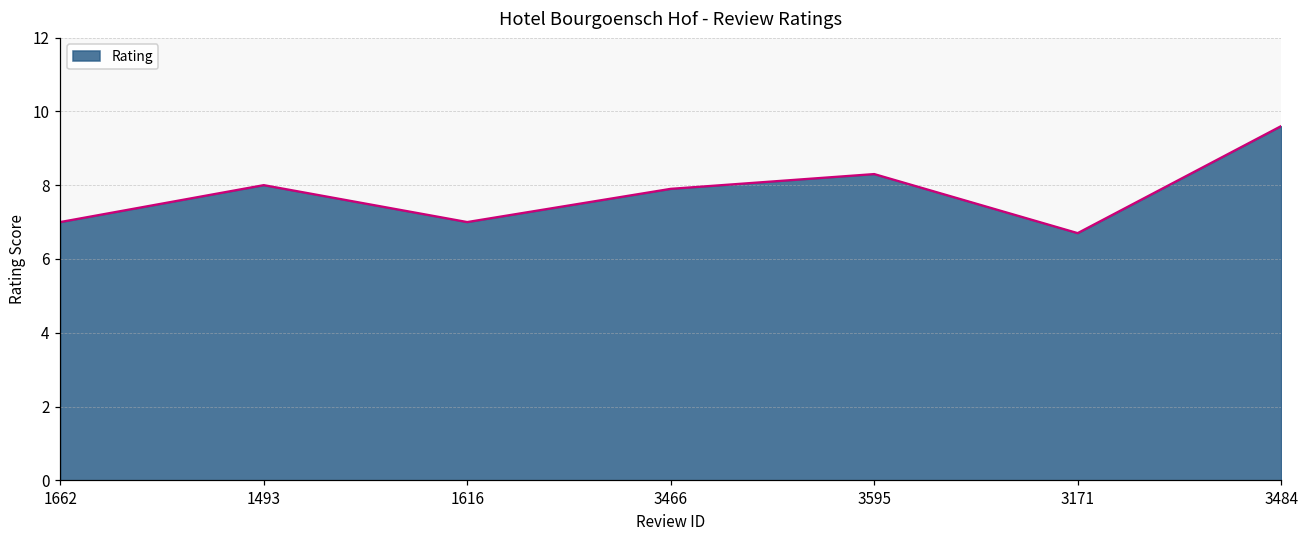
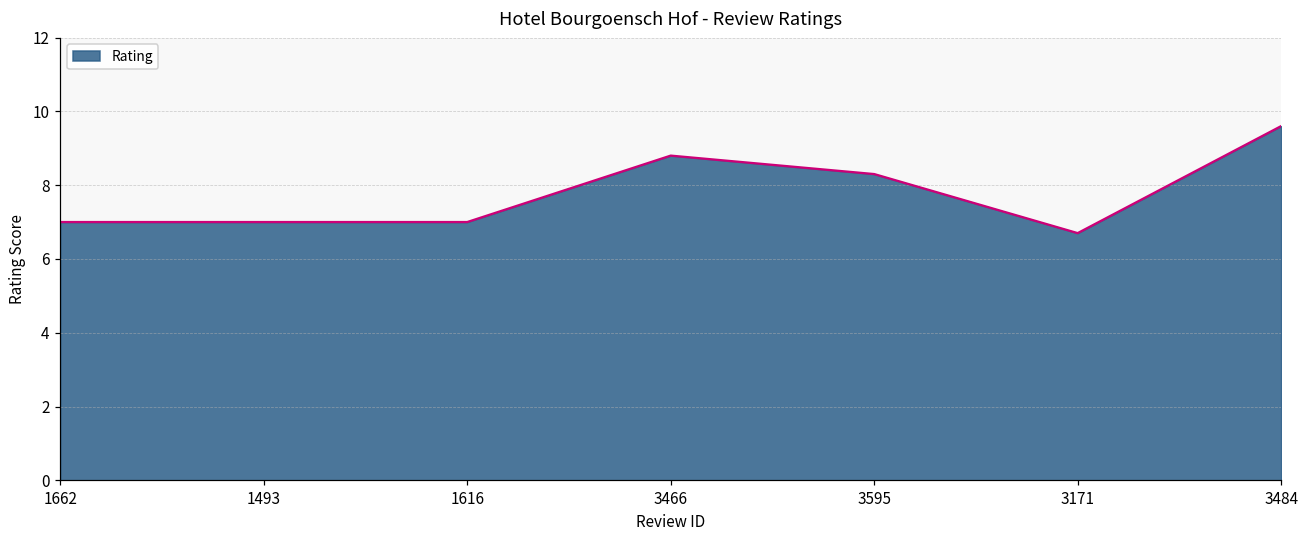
1493: 8 -> 7
3466: 7.9 -> 8.8
